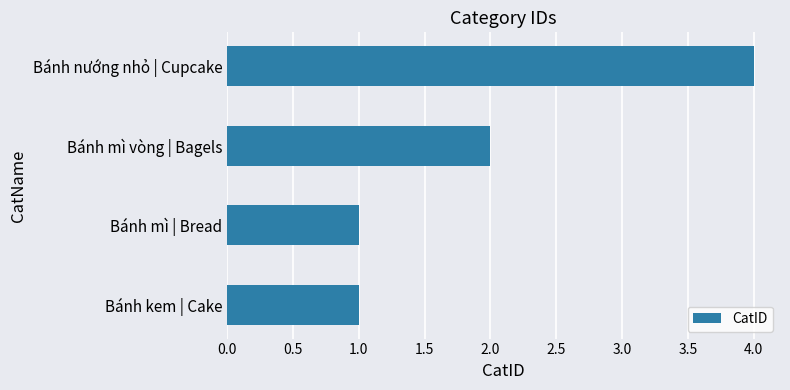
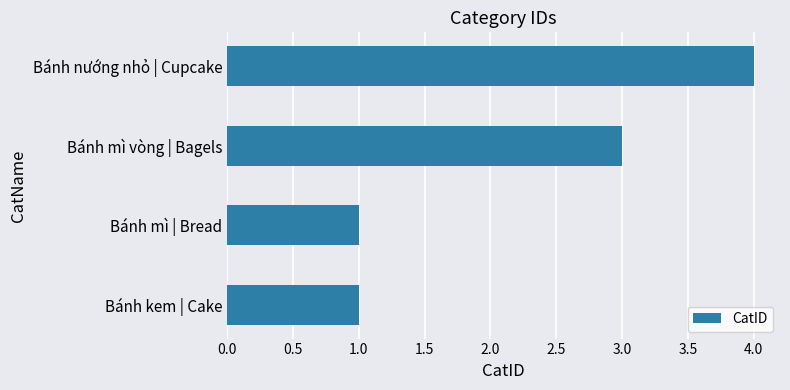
Bánh mì vòng | Bagels: 2 -> 3
